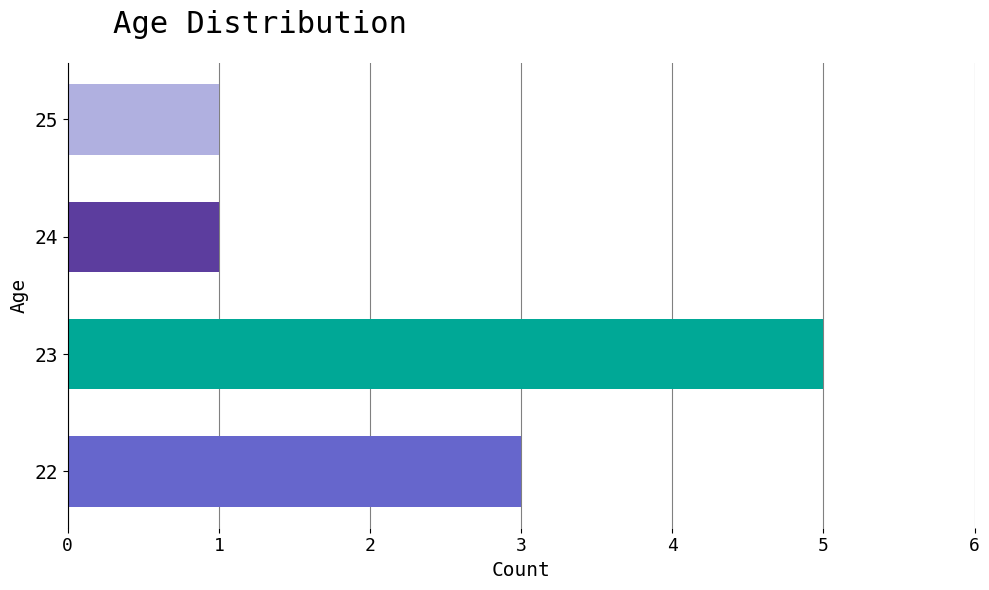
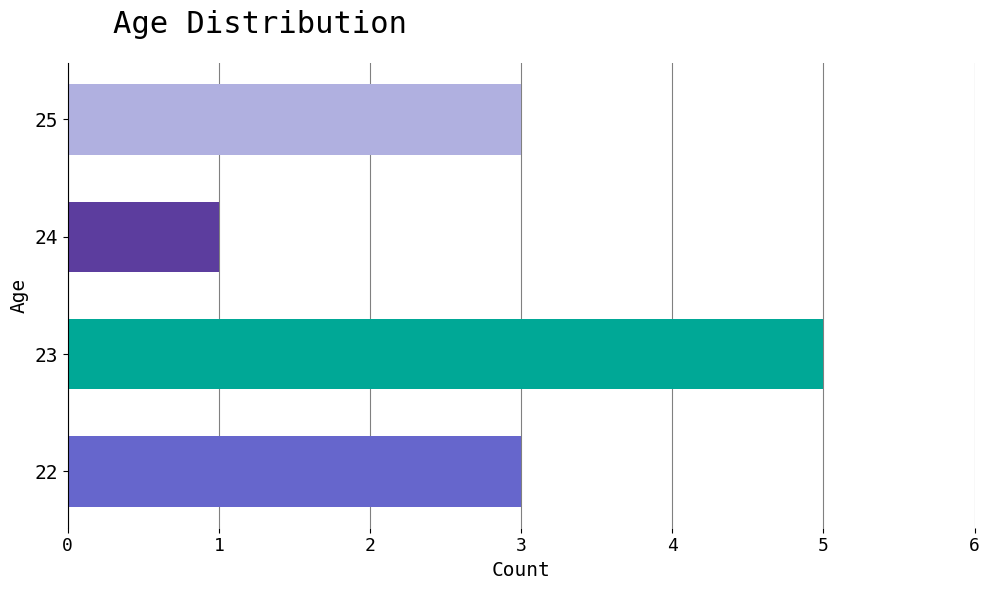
25: 1 -> 3
